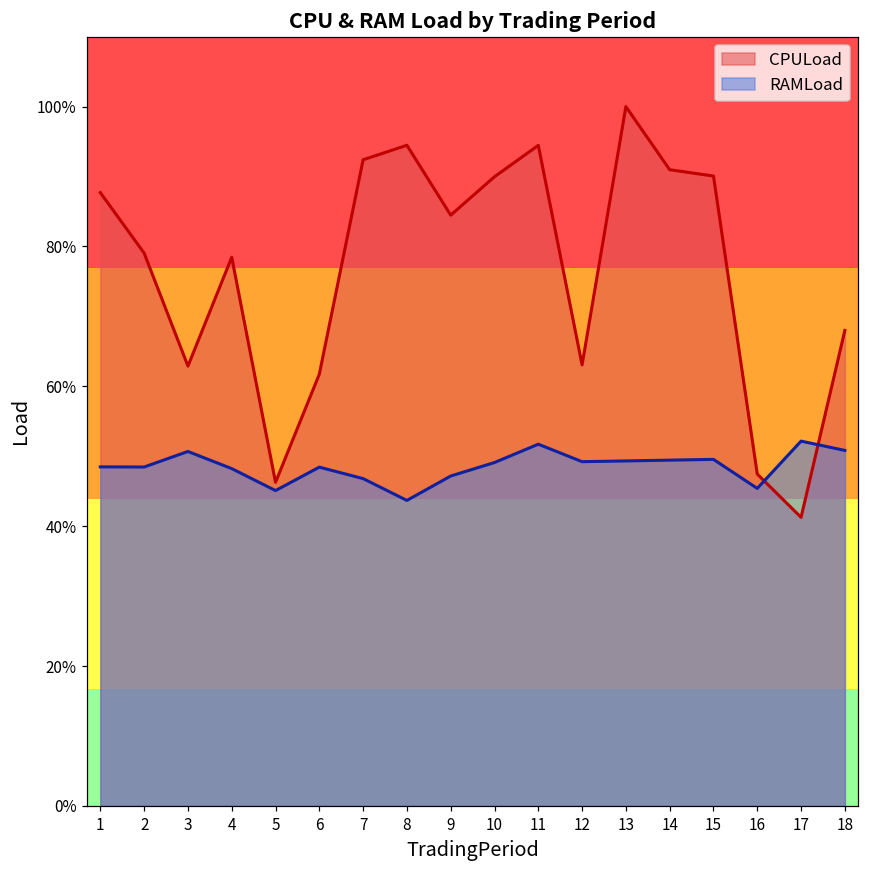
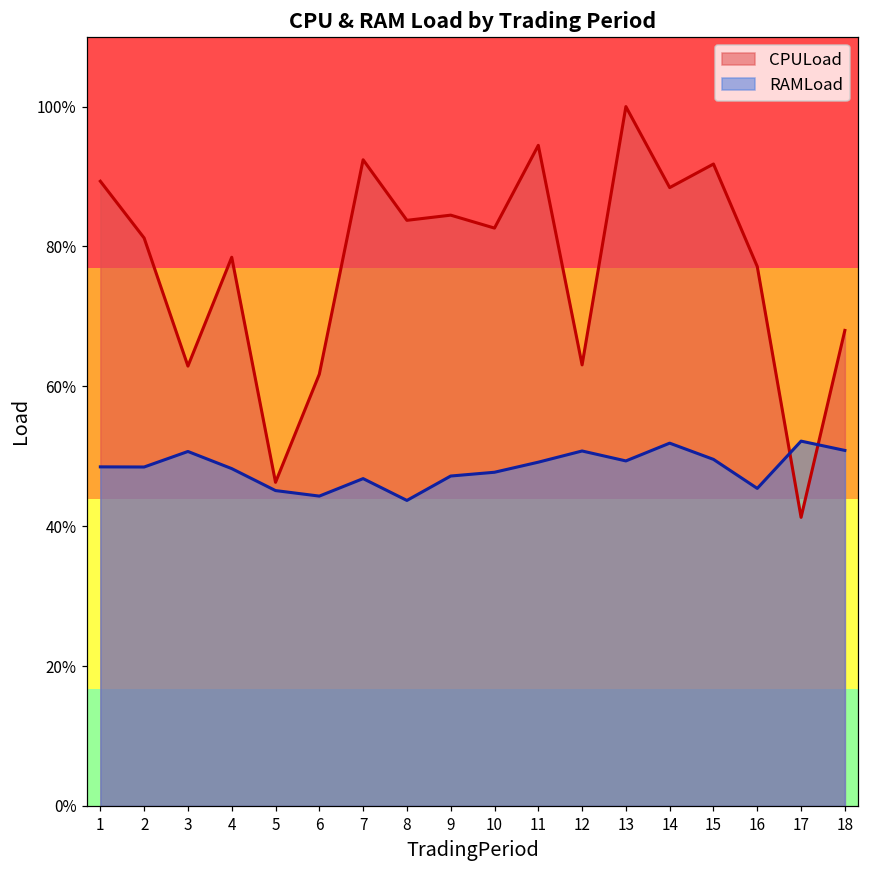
CPULoad, 1: 88% -> 89%
CPULoad, 2: 79% -> 81%
RAMLoad, 6: 48% -> 44%
CPULoad, 8: 94% -> 84%
CPULoad, 10: 90% -> 83%
RAMLoad, 10: 49% -> 48%
RAMLoad, 11: 52% -> 49%
RAMLoad, 12: 49% -> 51%
CPULoad, 14: 91% -> 88%
RAMLoad, 14: 49% -> 52%
CPULoad, 15: 90% -> 92%
CPULoad, 16: 47% -> 77%
